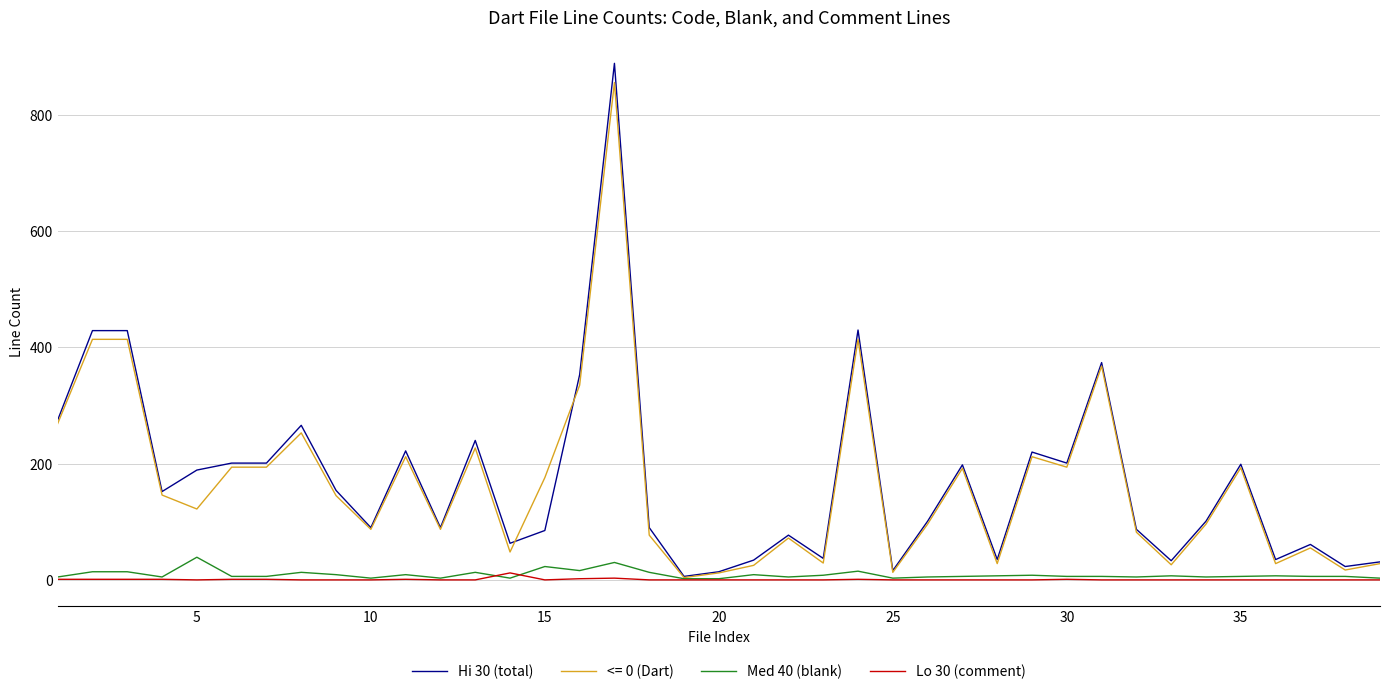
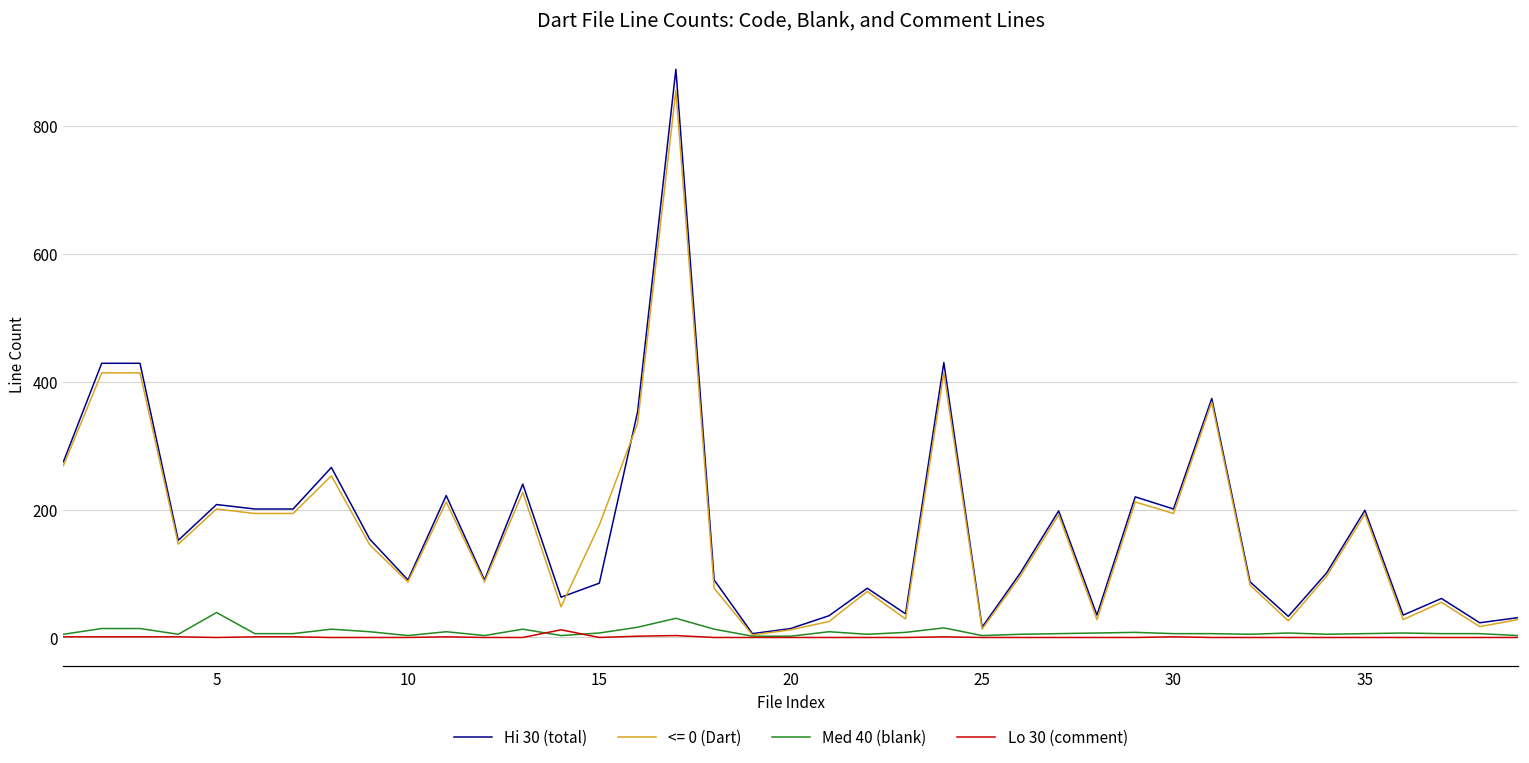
Hi 30 (total), 5: 190 -> 210
<= 0 (Dart), 5: 120 -> 200
Med 40 (blank), 15: 20 -> 10
